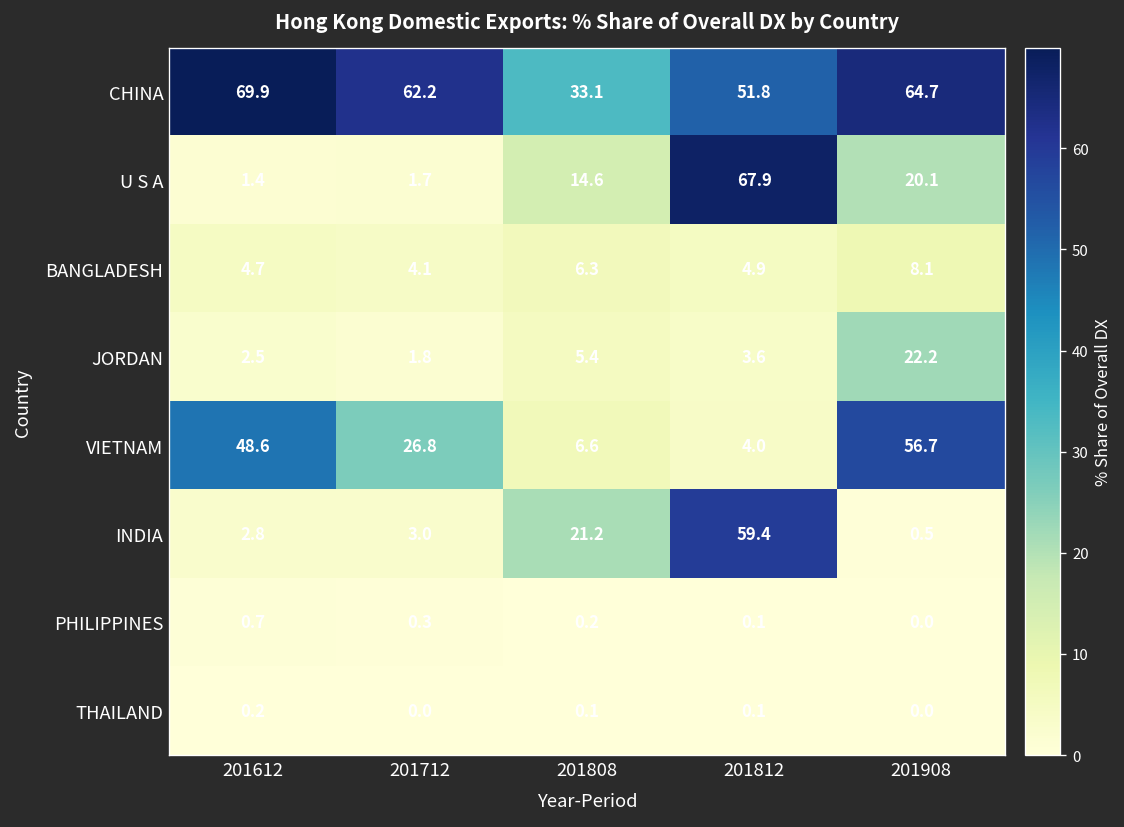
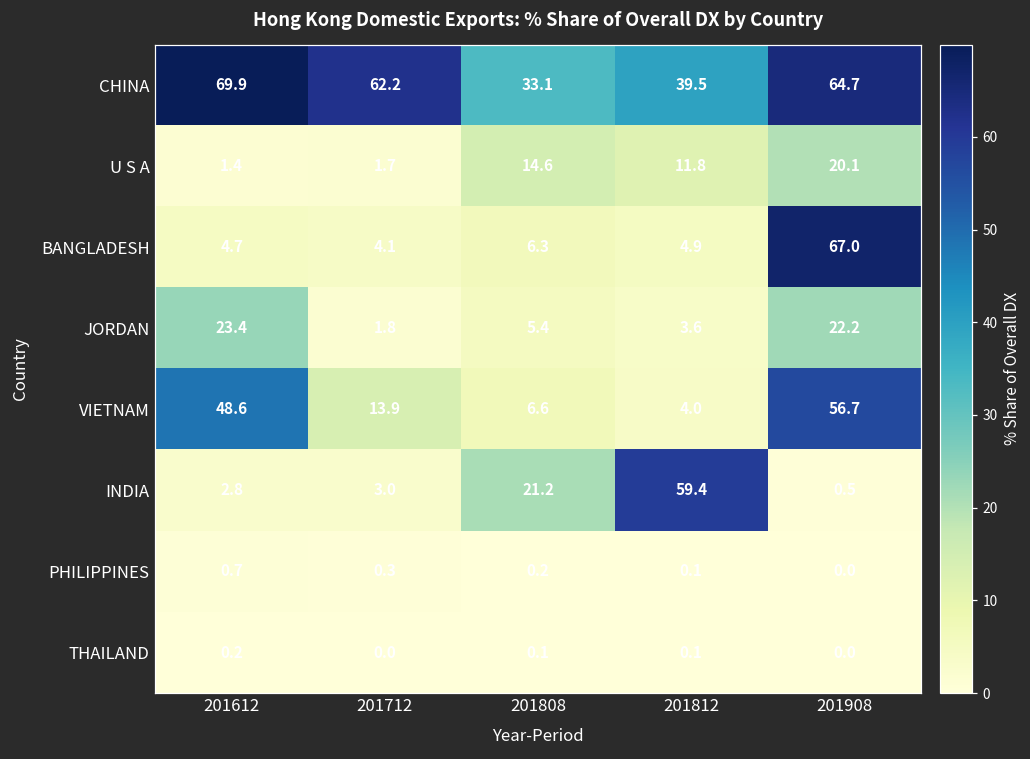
CHINA, 201812: 51.8 -> 39.5
U S A, 201812: 67.9 -> 11.8
BANGLADESH, 201908: 8.1 -> 67.0
JORDAN, 201612: 2.5 -> 23.4
VIETNAM, 201712: 26.8 -> 13.9
